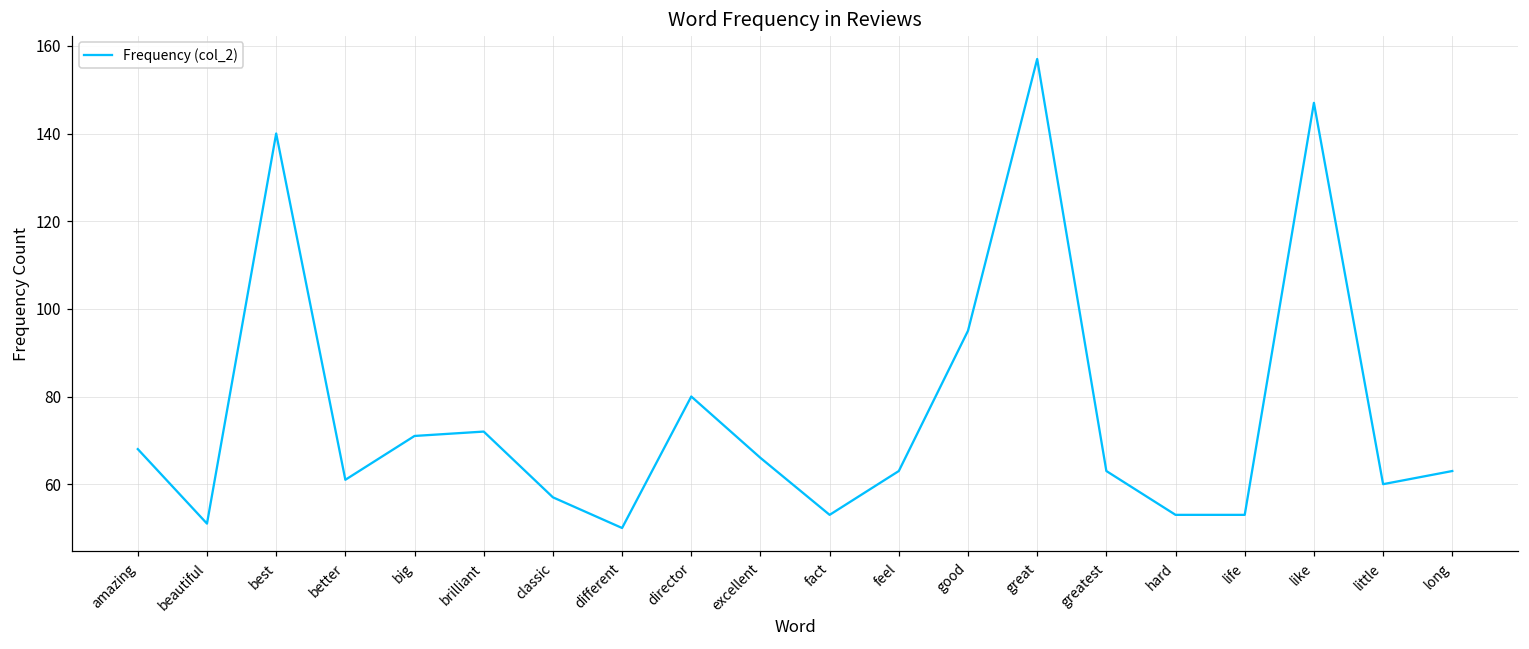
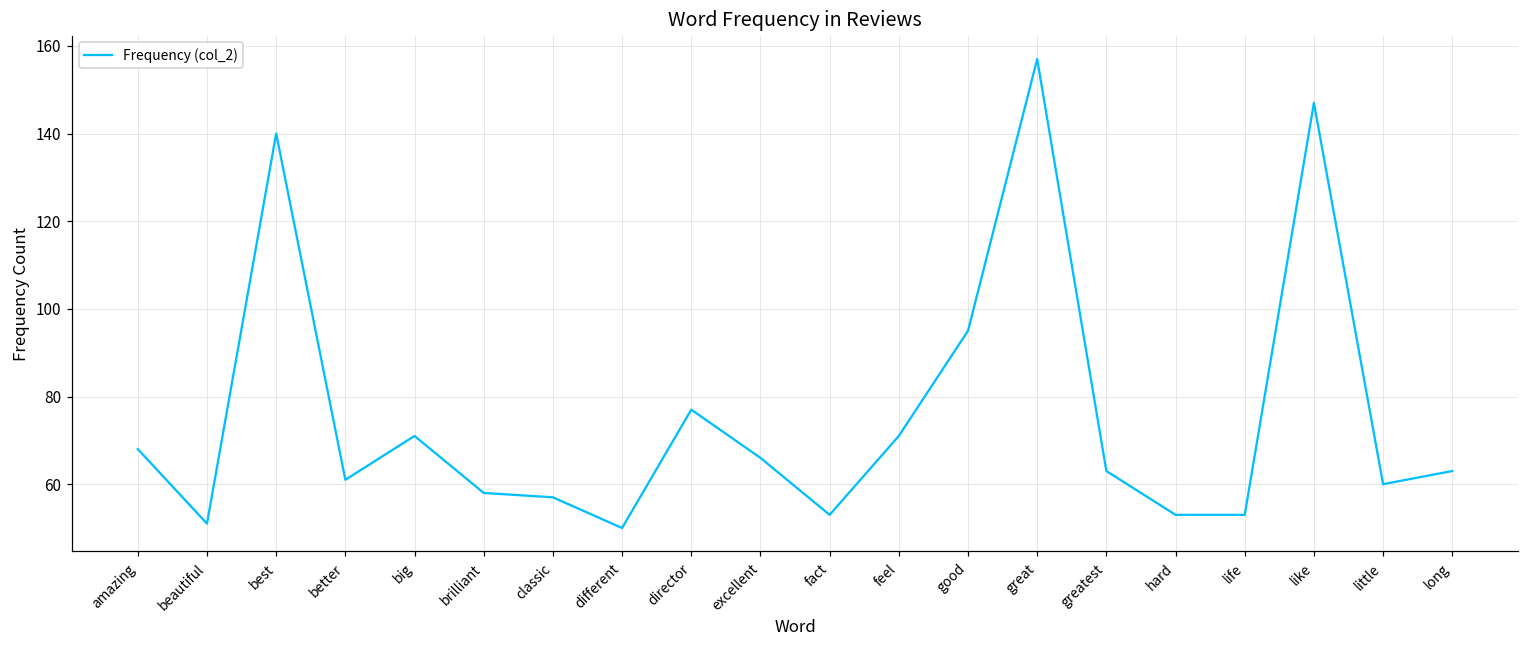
brilliant: 72 -> 58
director: 80 -> 77
feel: 63 -> 71
